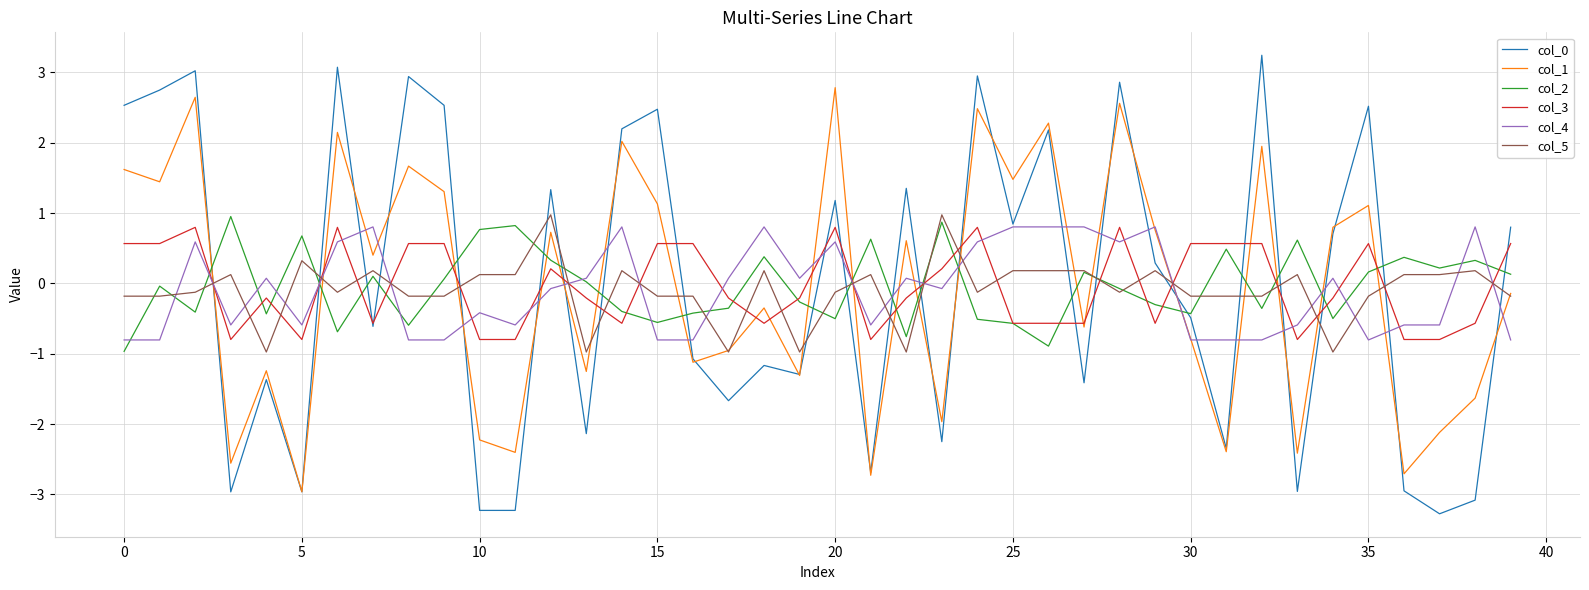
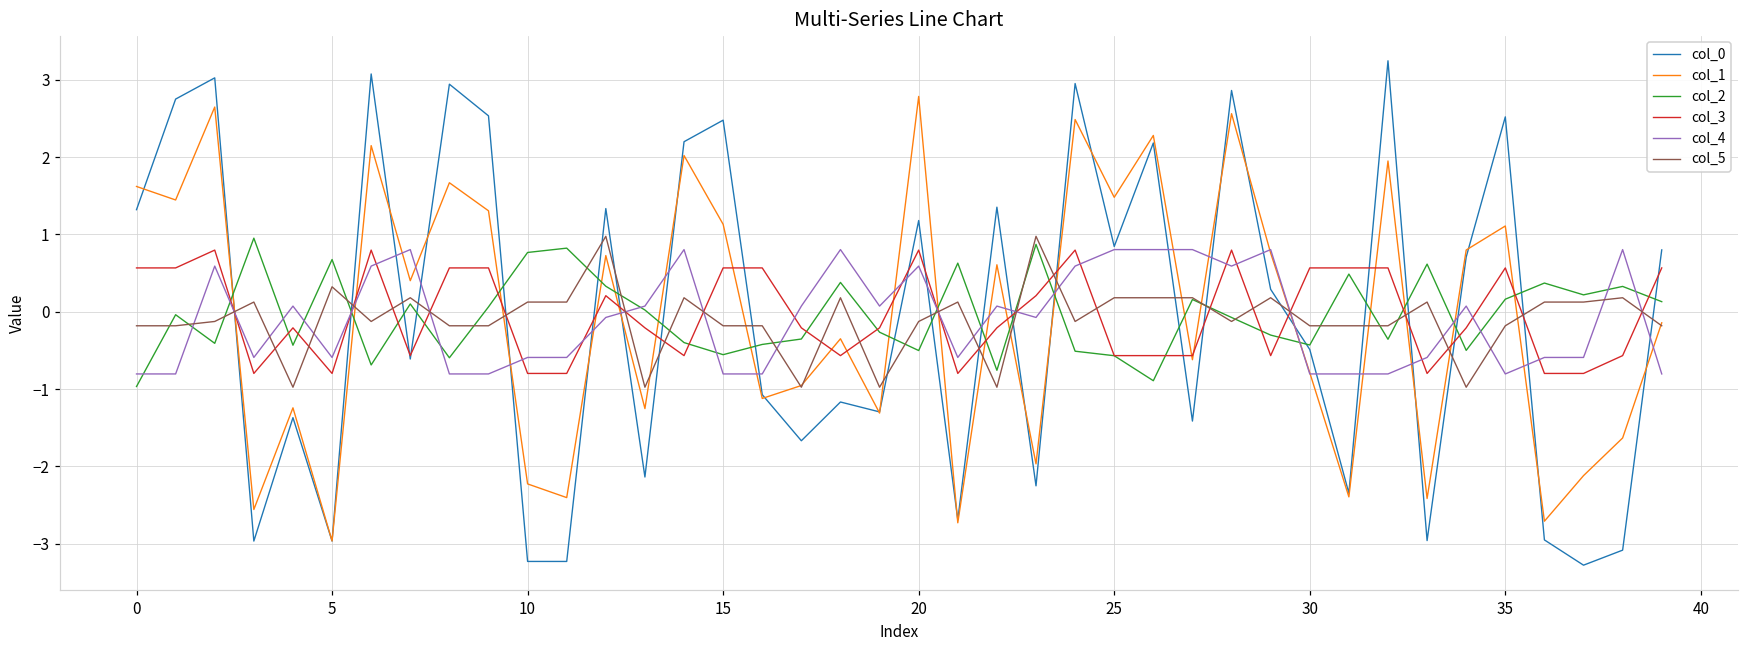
col_0, 0: 2.5 -> 1.3
col_4, 10: -0.4 -> -0.6
